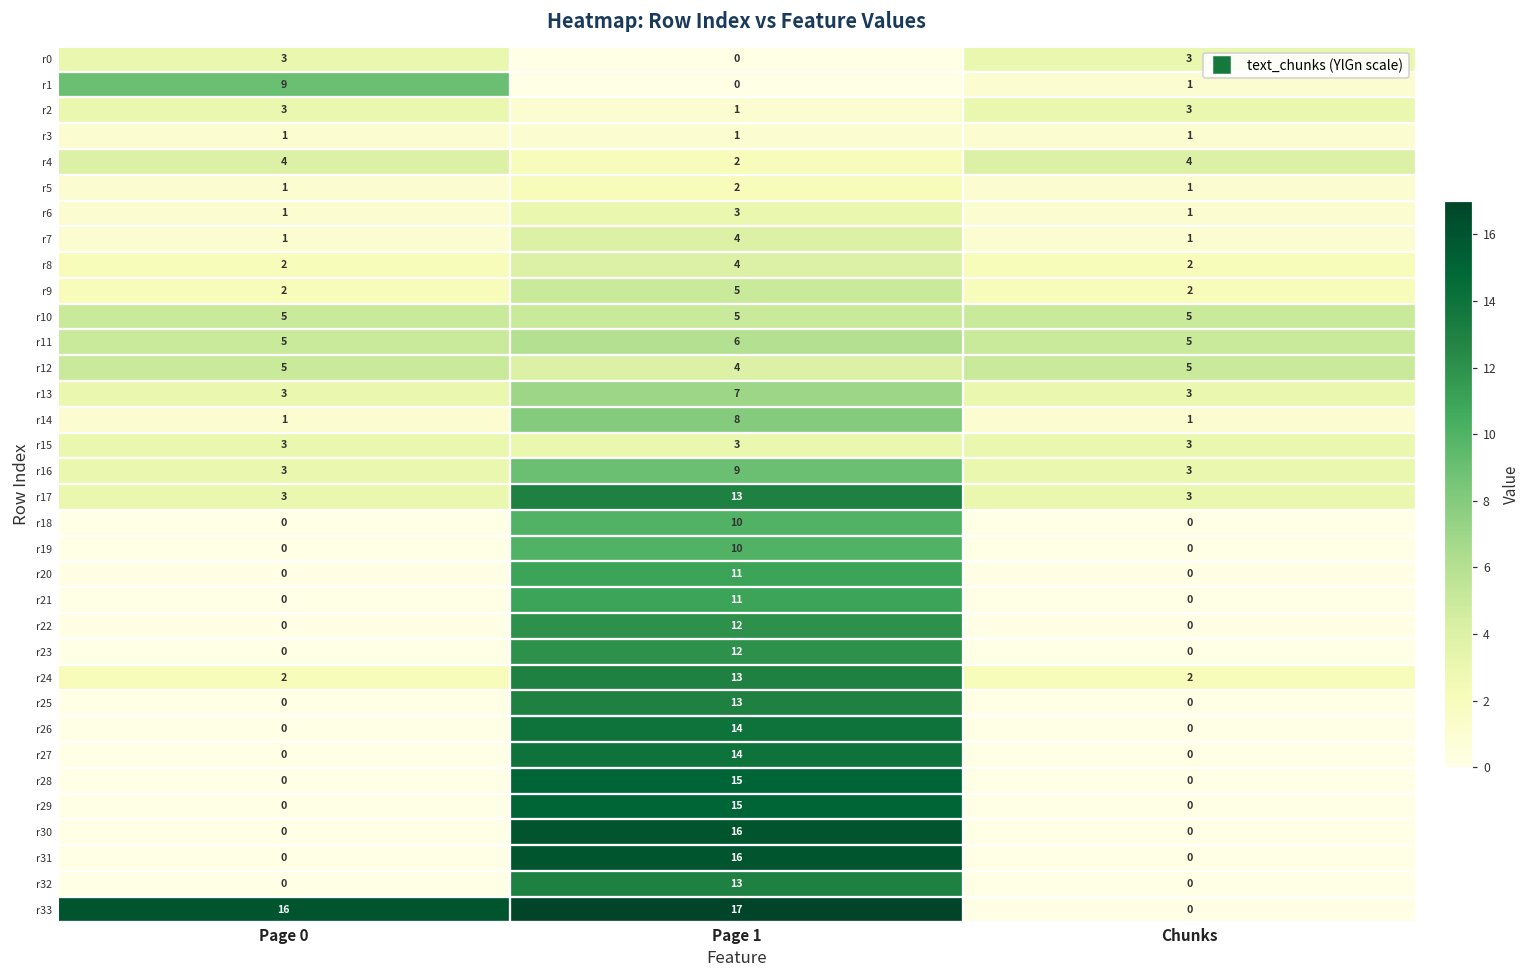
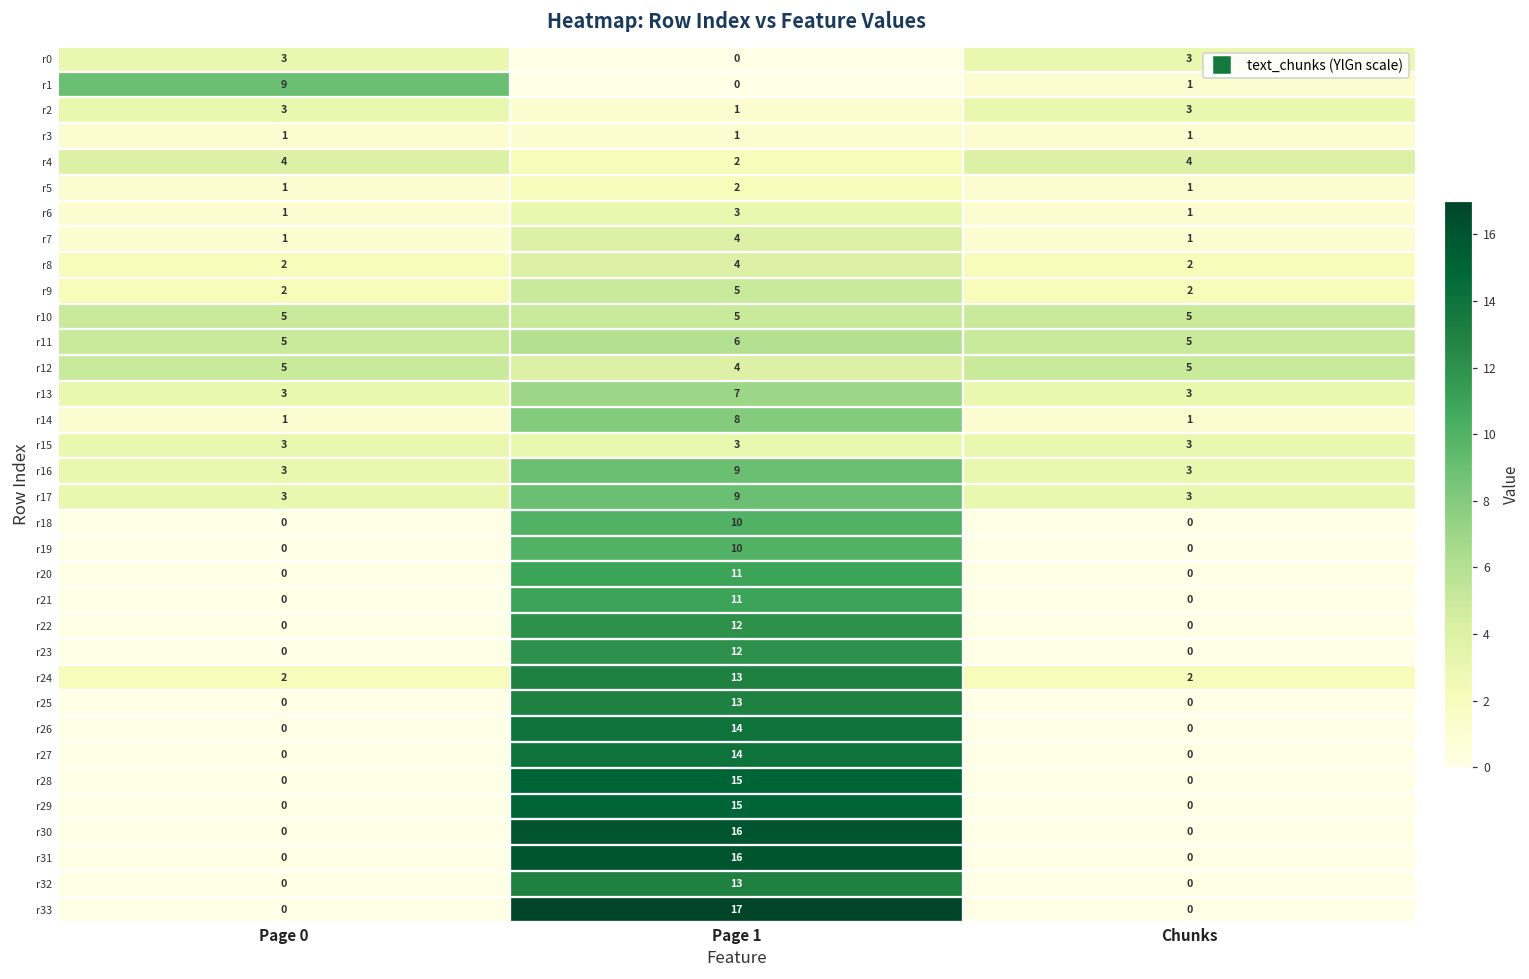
r17, Page 1: 13 -> 9
r33, Page 0: 16 -> 0
